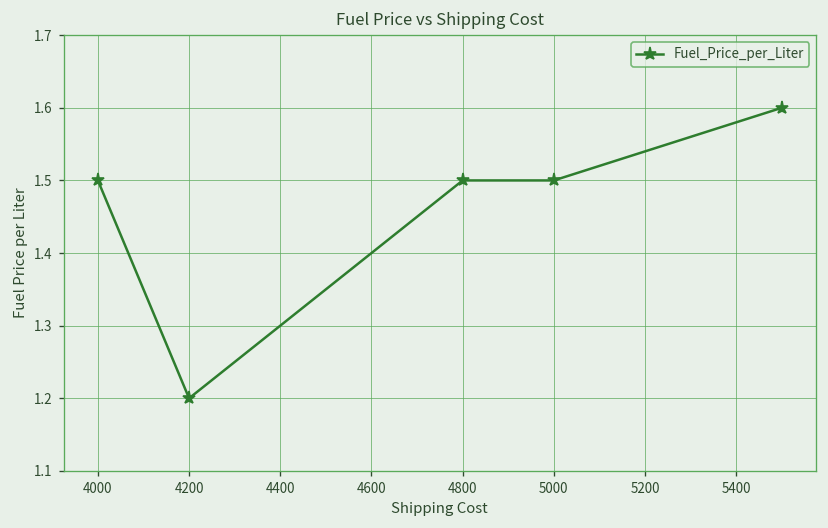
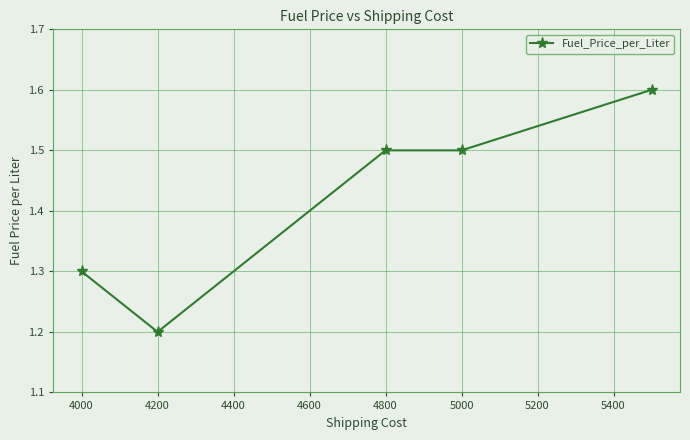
4000: 1.5 -> 1.3
